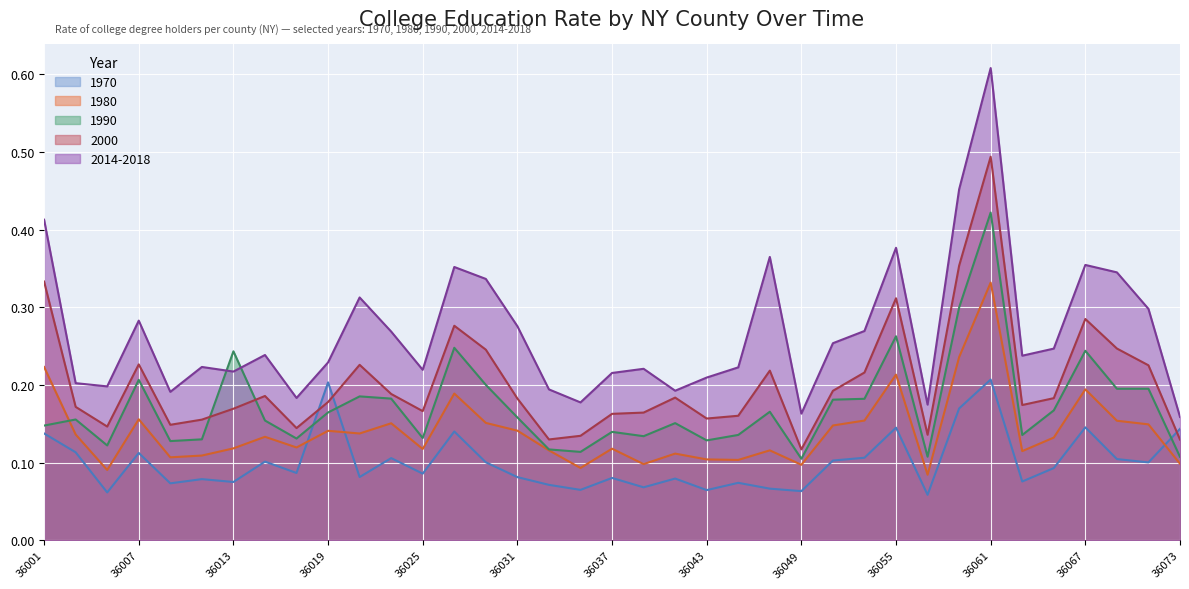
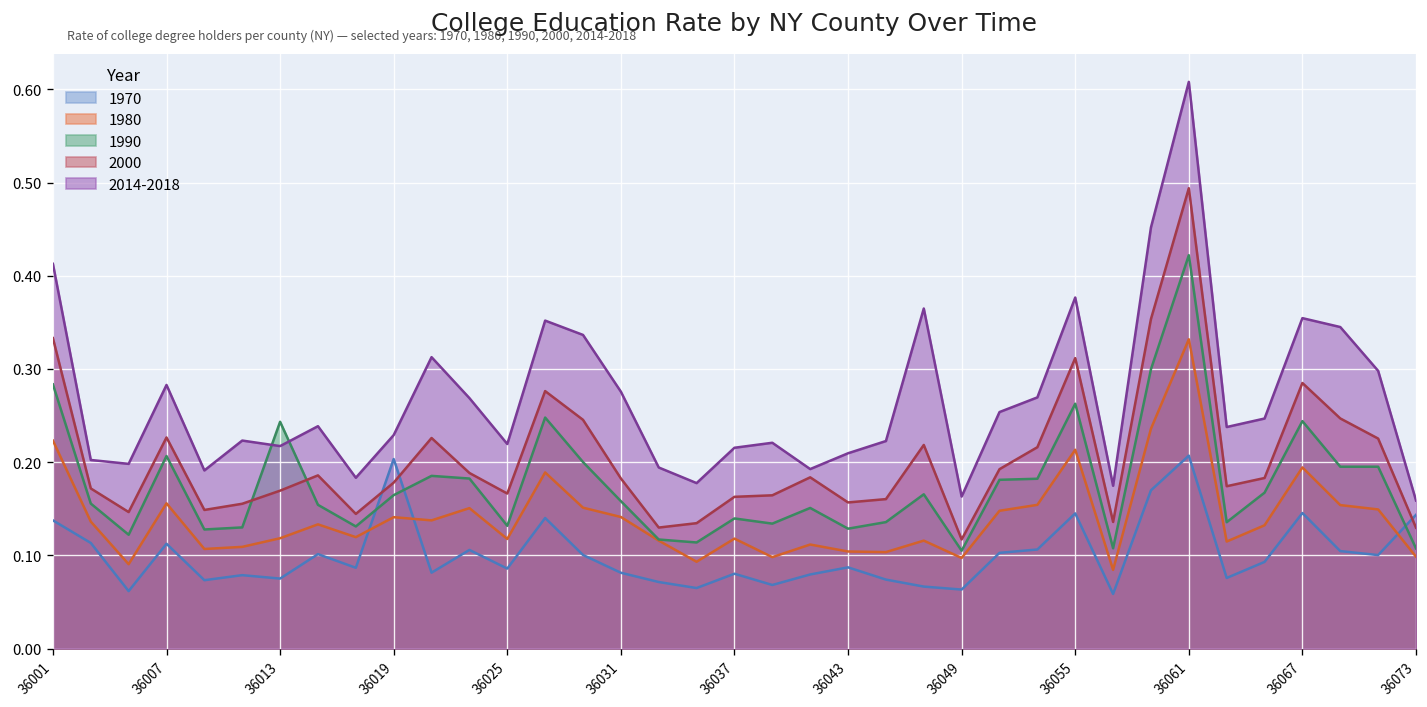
1990, 36001: 0.15 -> 0.28
1970, 36043: 0.06 -> 0.09
